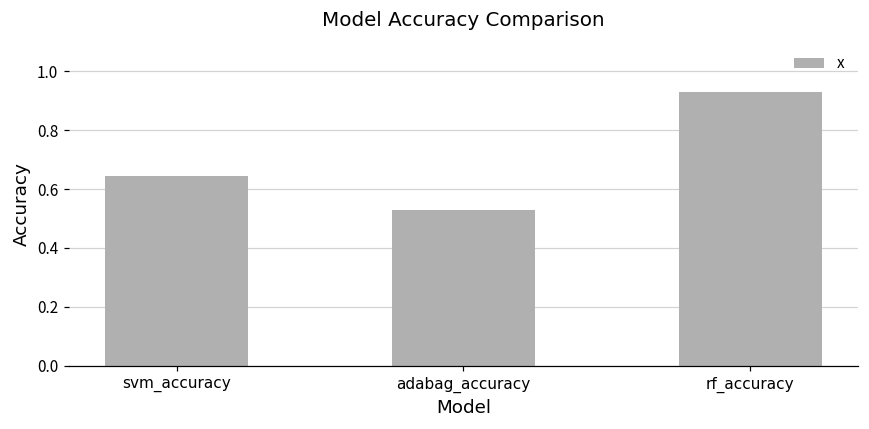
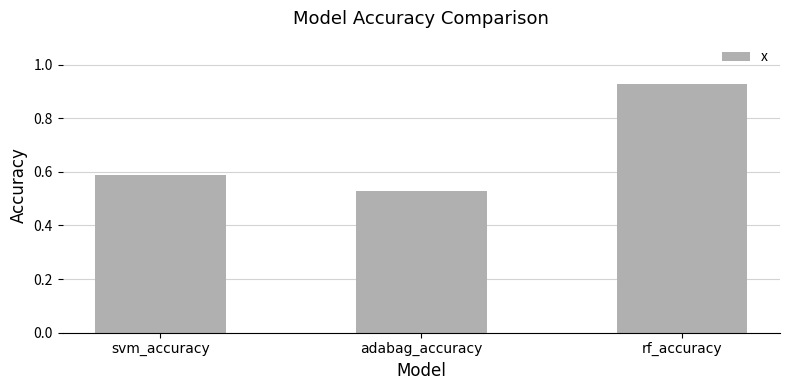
svm_accuracy: 0.64 -> 0.59
